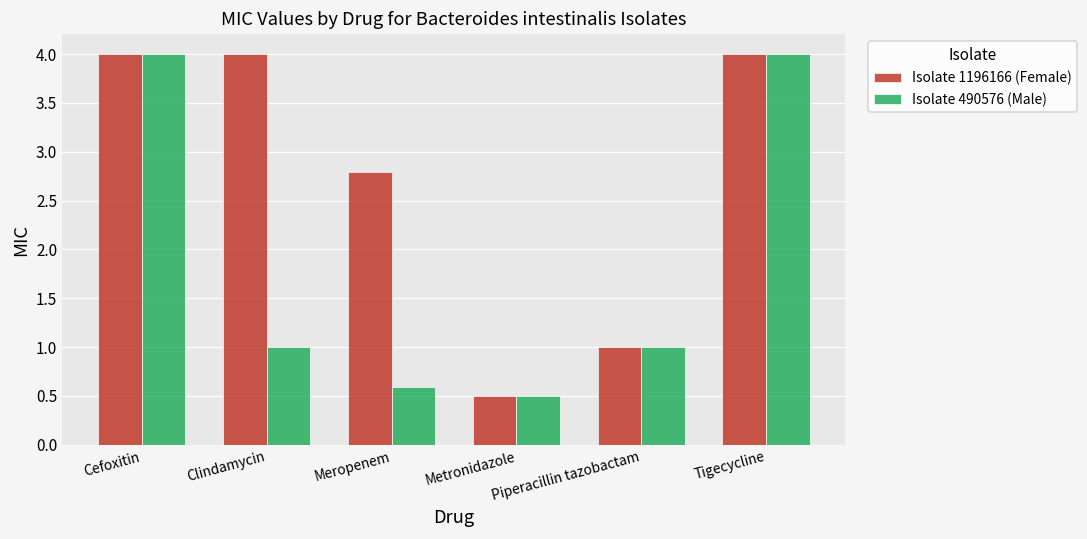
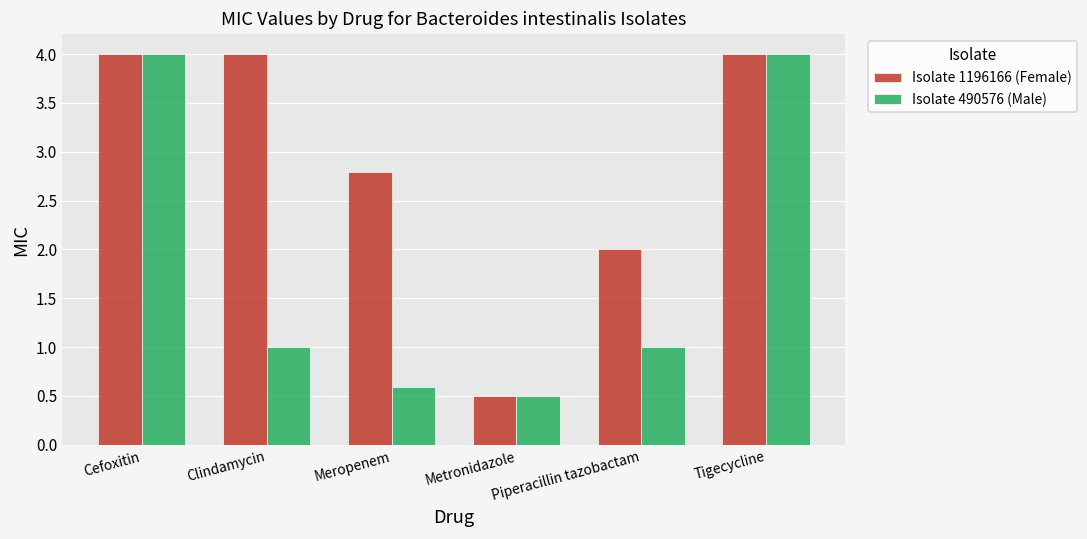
Isolate 1196166 (Female), Piperacillin tazobactam: 1 -> 2
